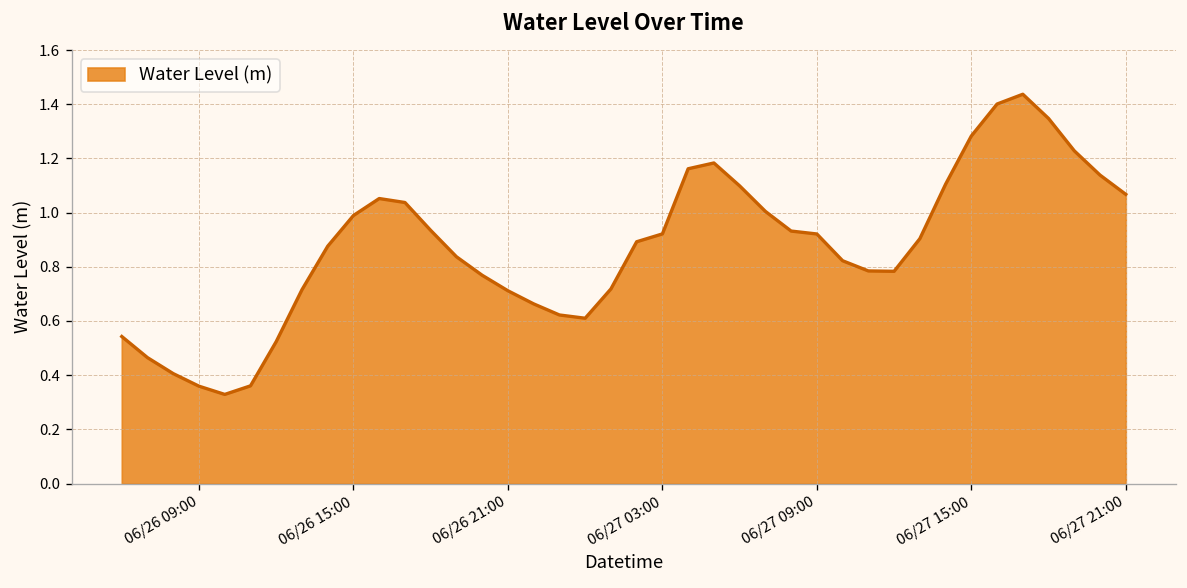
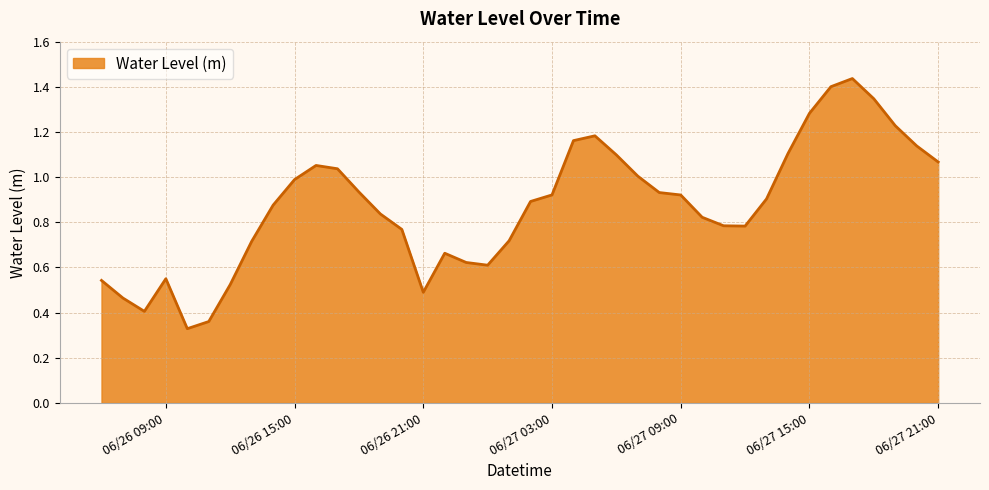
06/26 09:00: 0.36 -> 0.55
06/26 21:00: 0.71 -> 0.49
